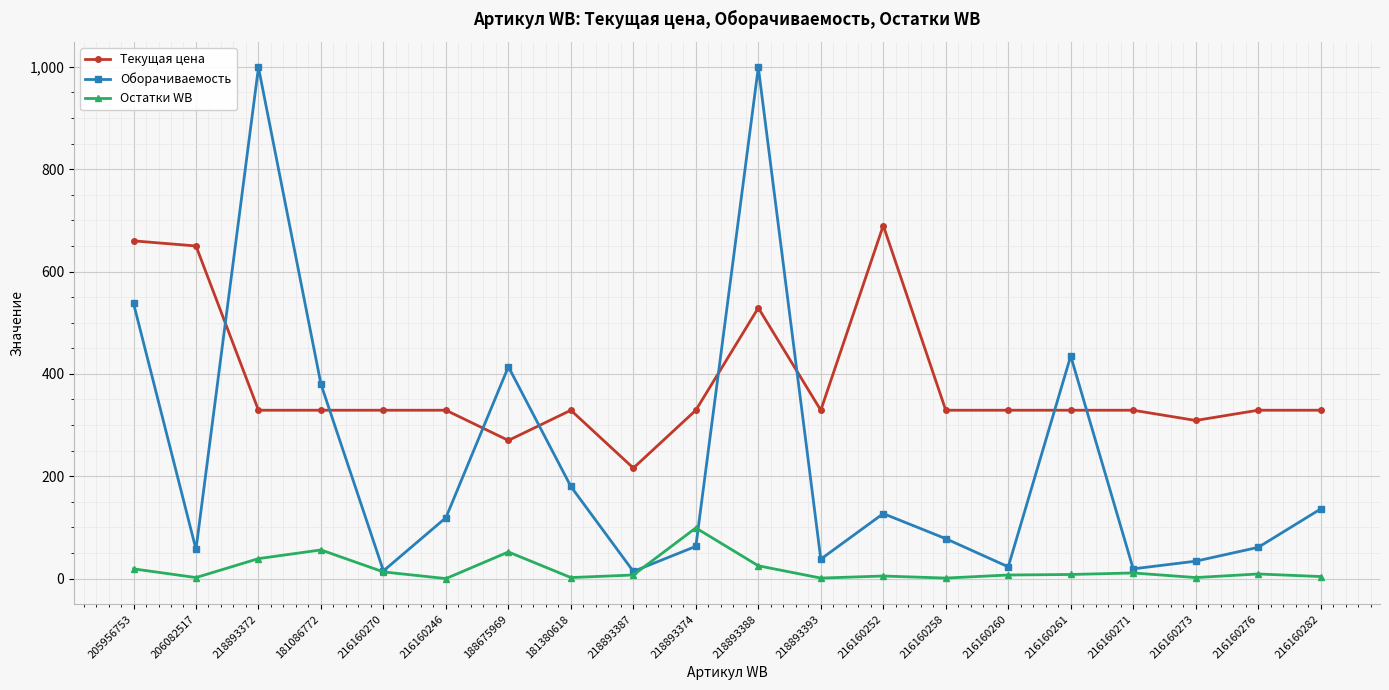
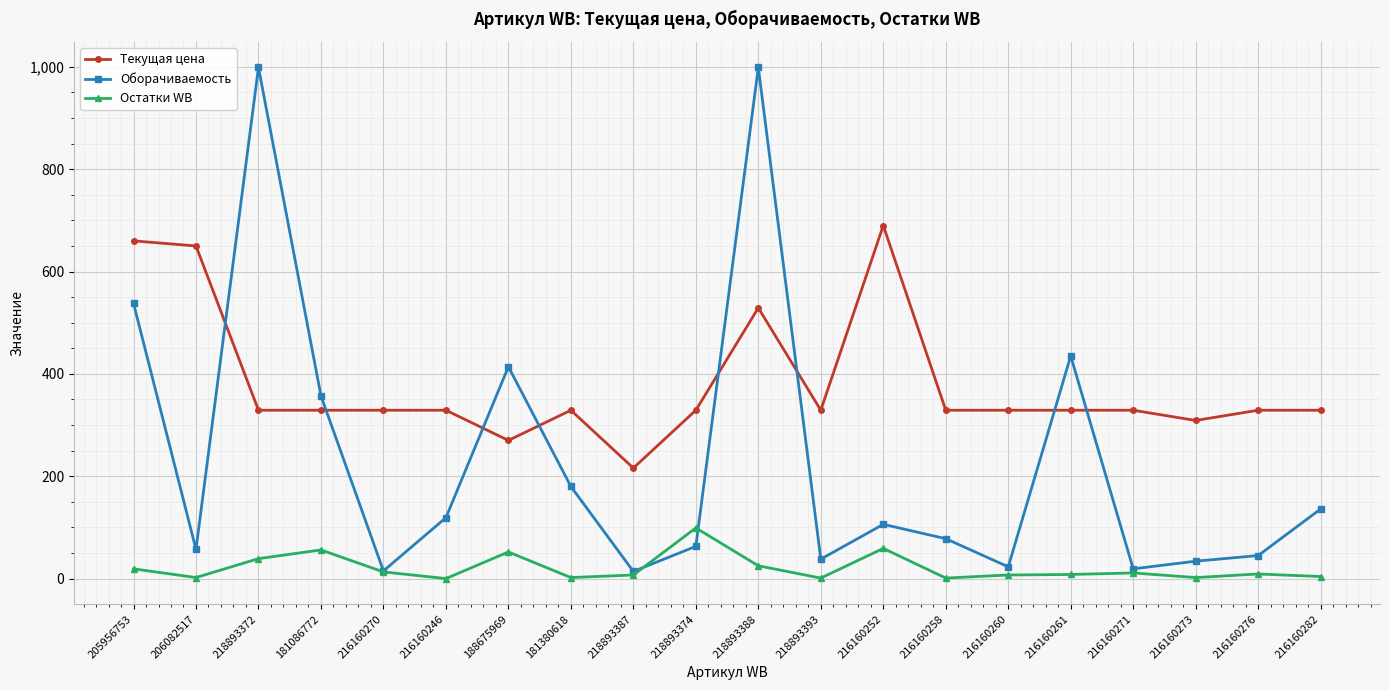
Оборачиваемость, 181086772: 380 -> 360
Оборачиваемость, 216160252: 130 -> 110
Остатки WB, 216160252: 10 -> 60
Оборачиваемость, 216160276: 60 -> 50
